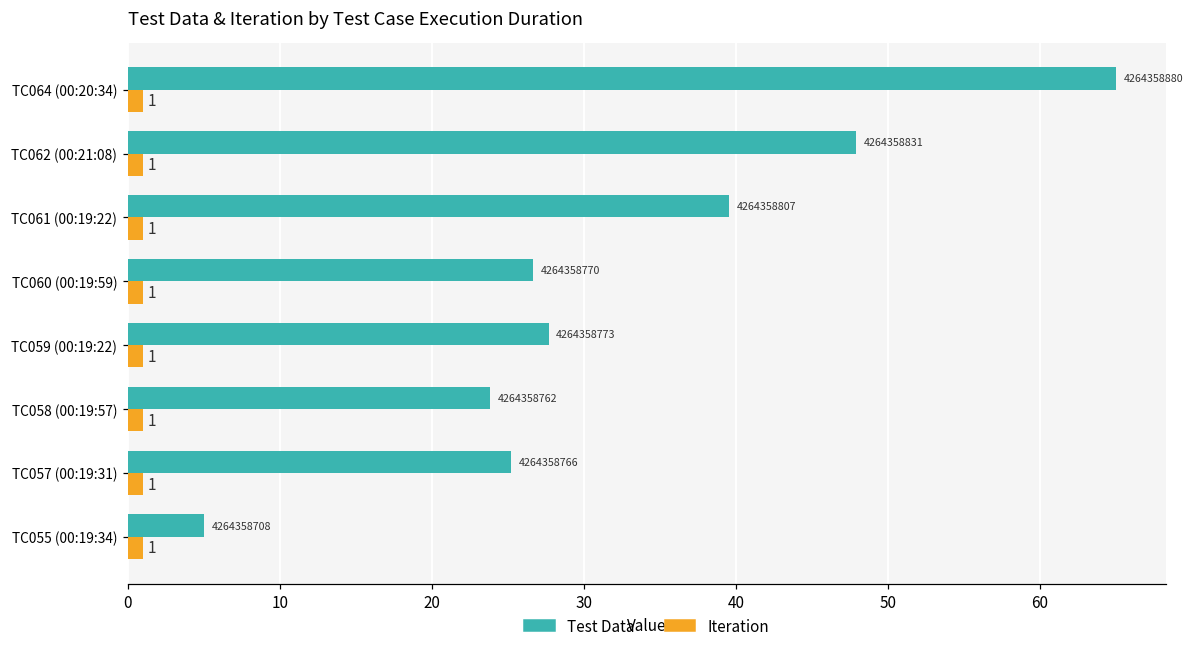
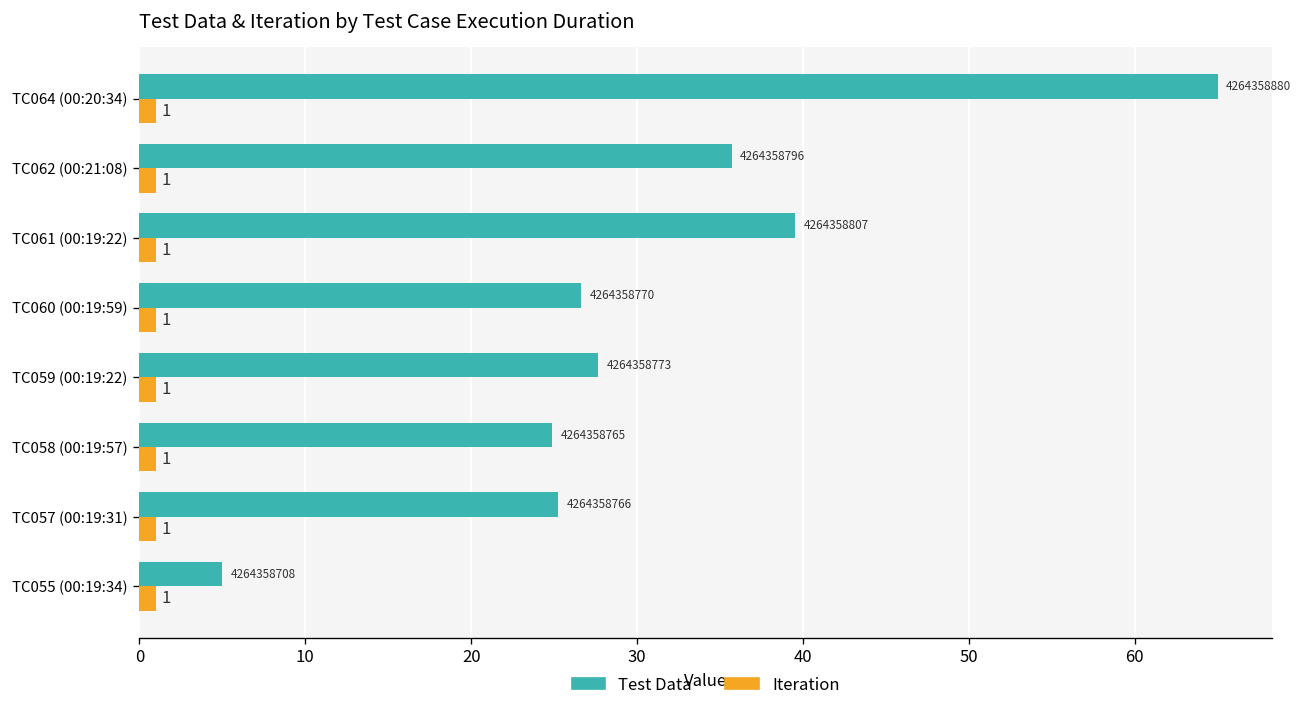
Test Data, TC062 (00:21:08): 4264358831 -> 4264358796
Test Data, TC058 (00:19:57): 4264358762 -> 4264358765
